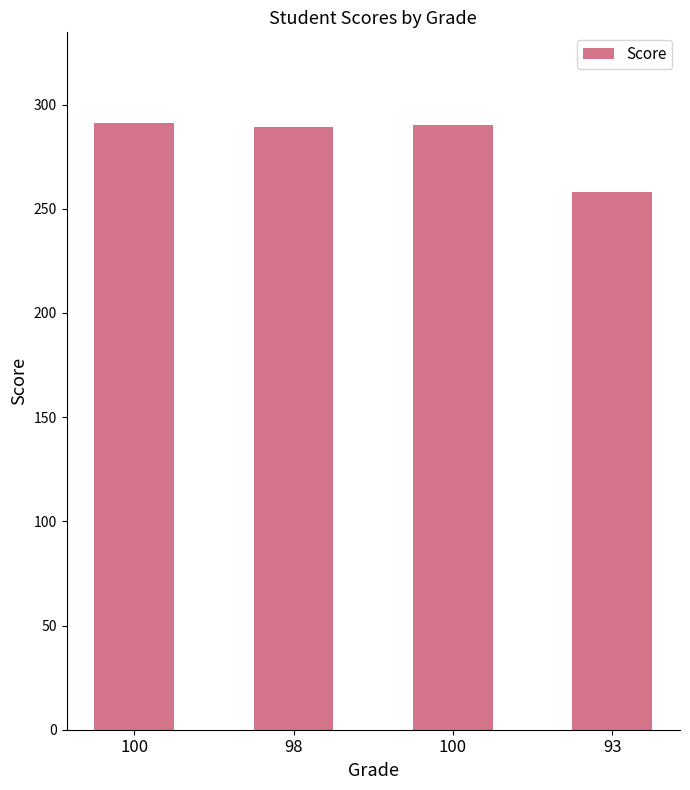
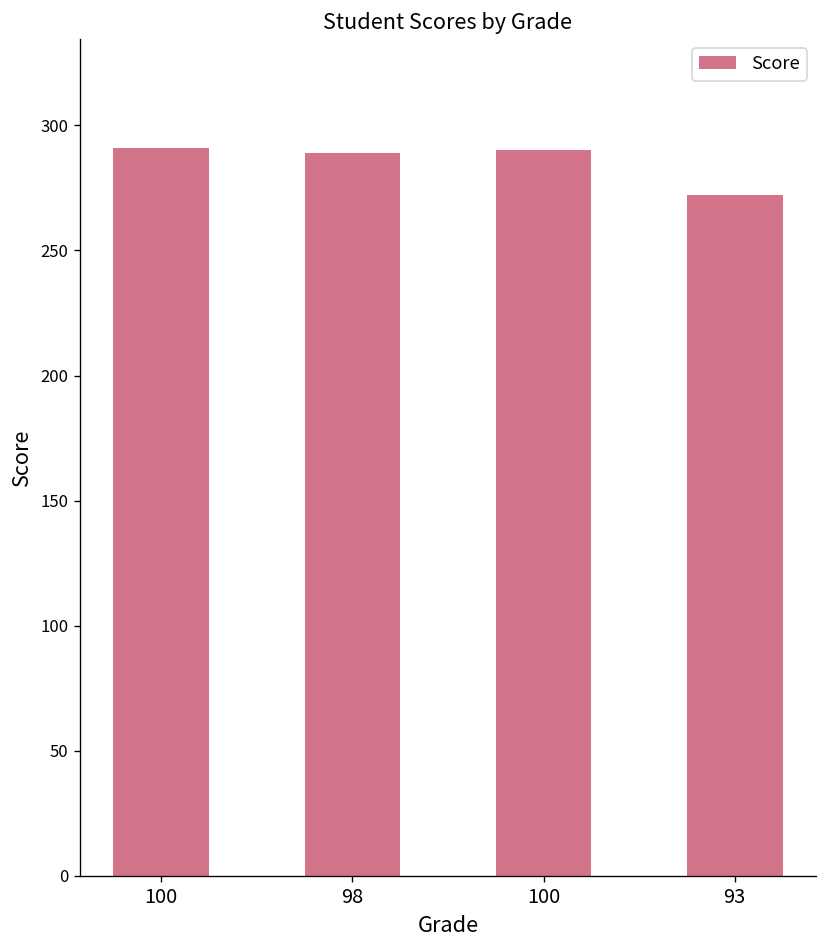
93: 258 -> 272
